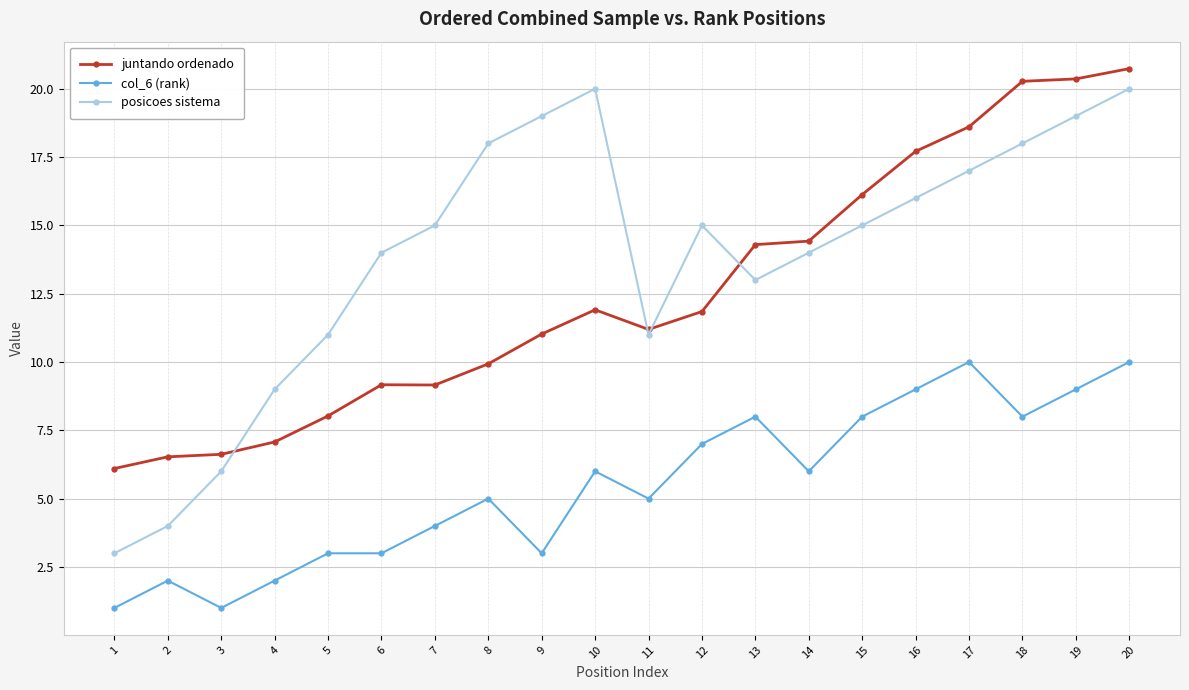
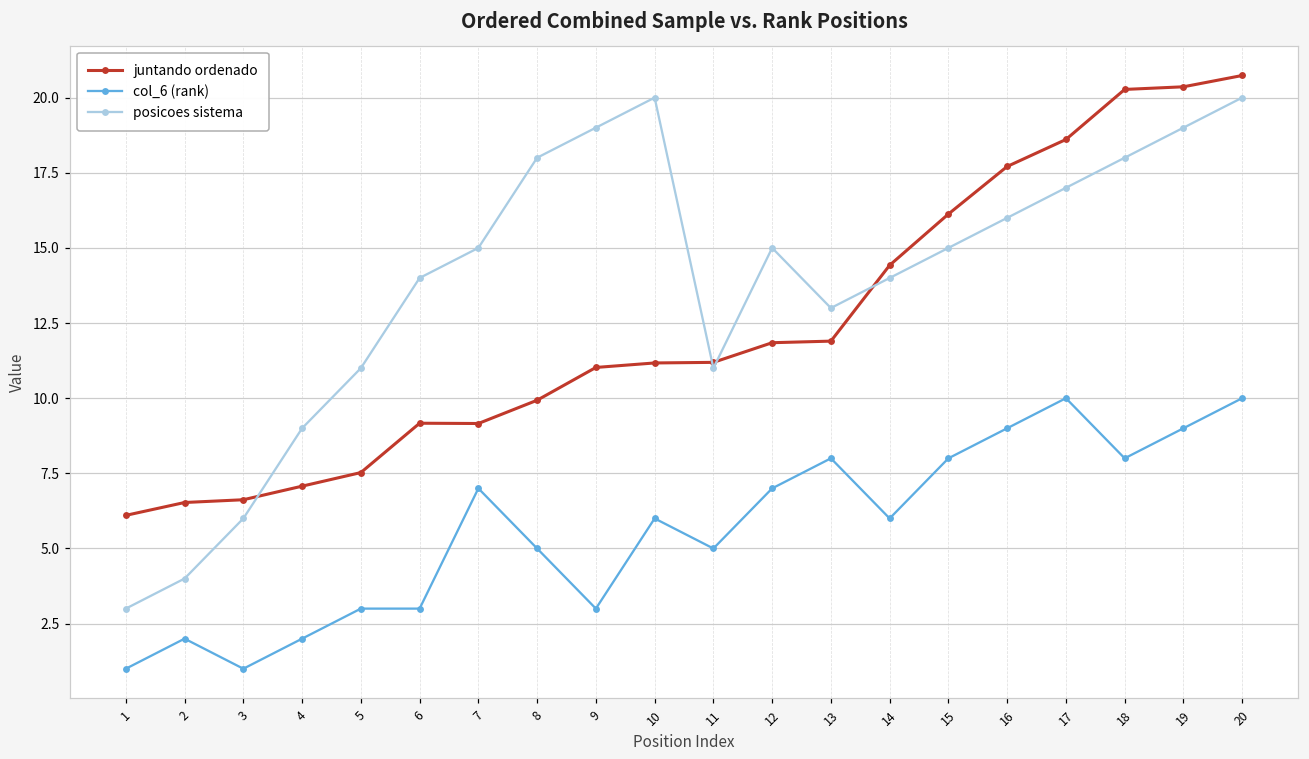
juntando ordenado, 5: 8.0 -> 7.5
col_6 (rank), 7: 4 -> 7
juntando ordenado, 10: 11.9 -> 11.2
juntando ordenado, 13: 14.3 -> 11.9
